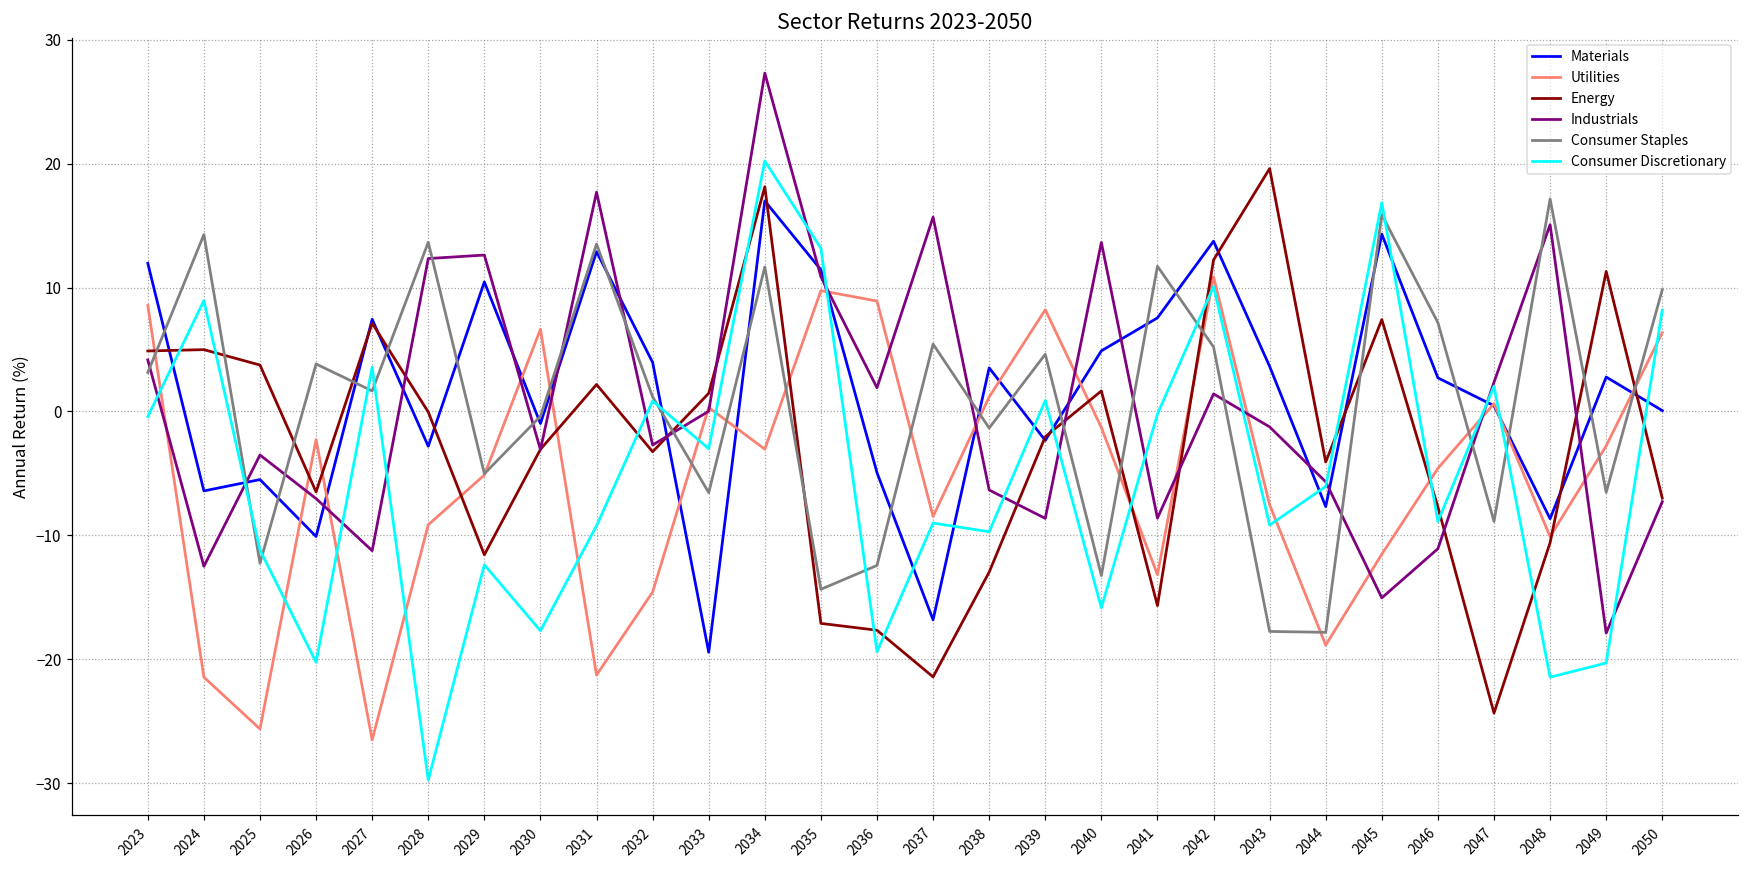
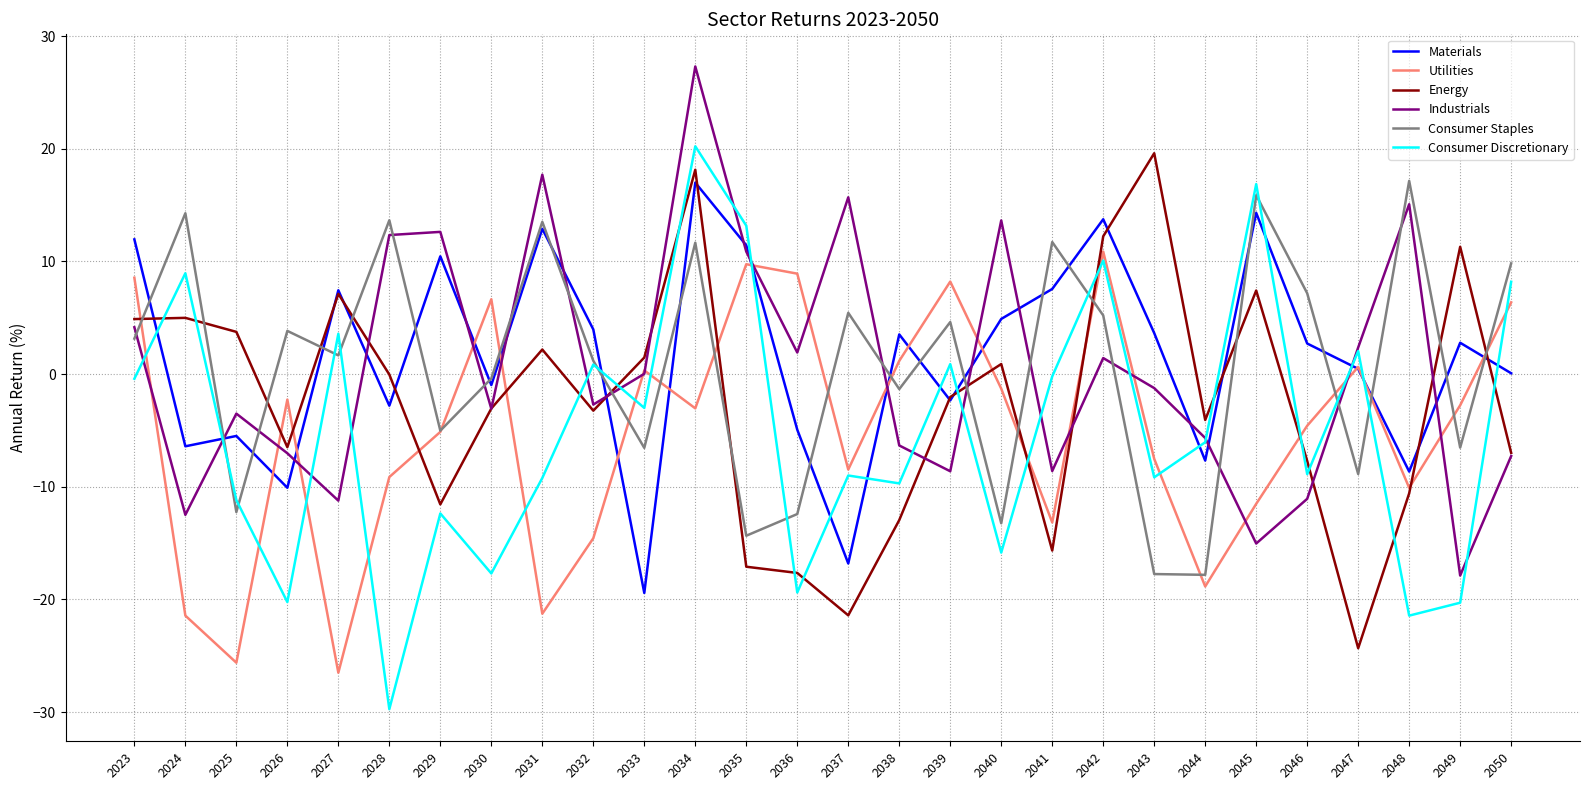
Energy, 2040: 1.7 -> 0.9
